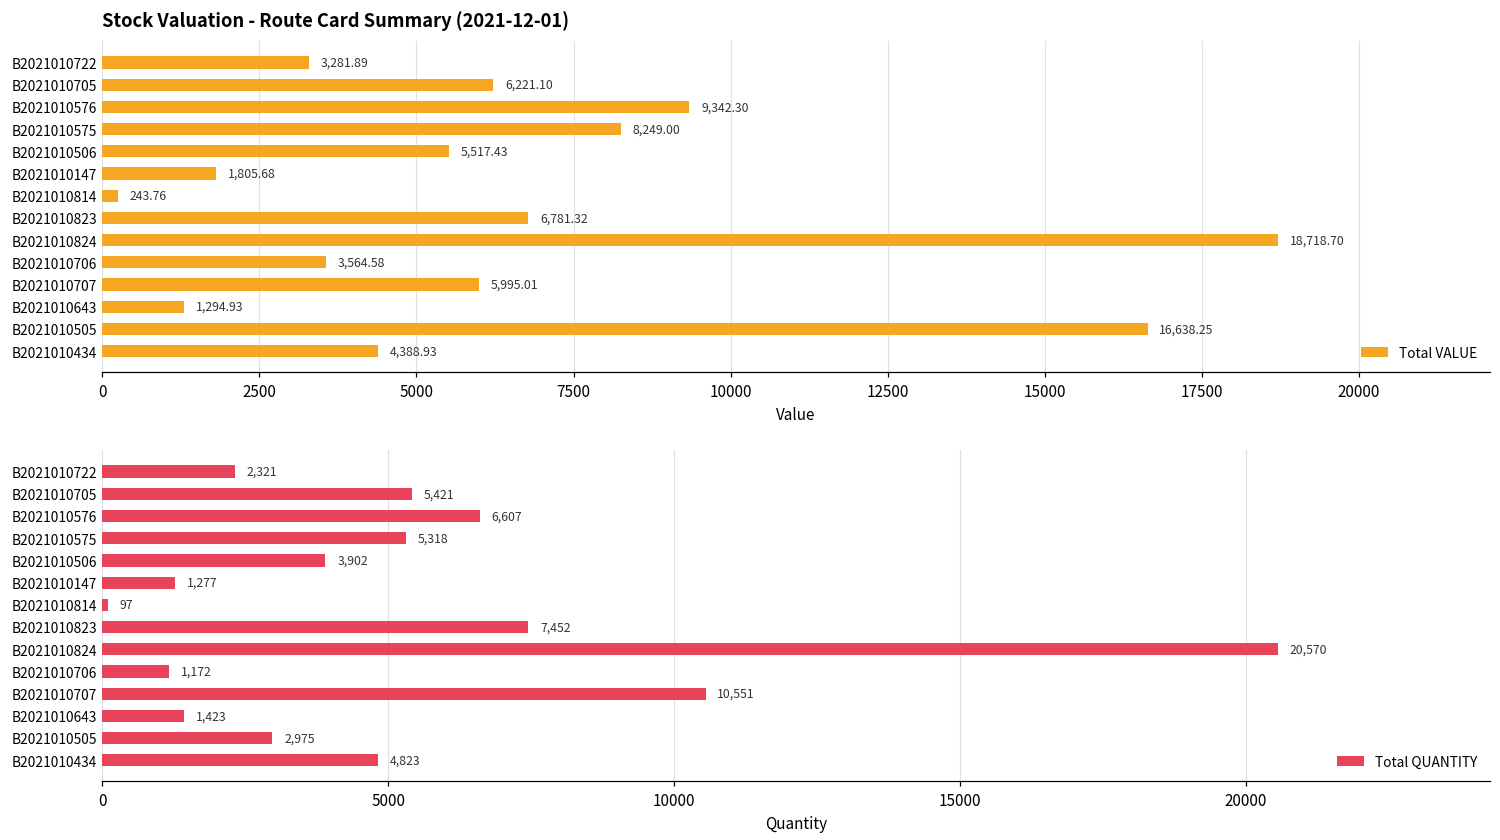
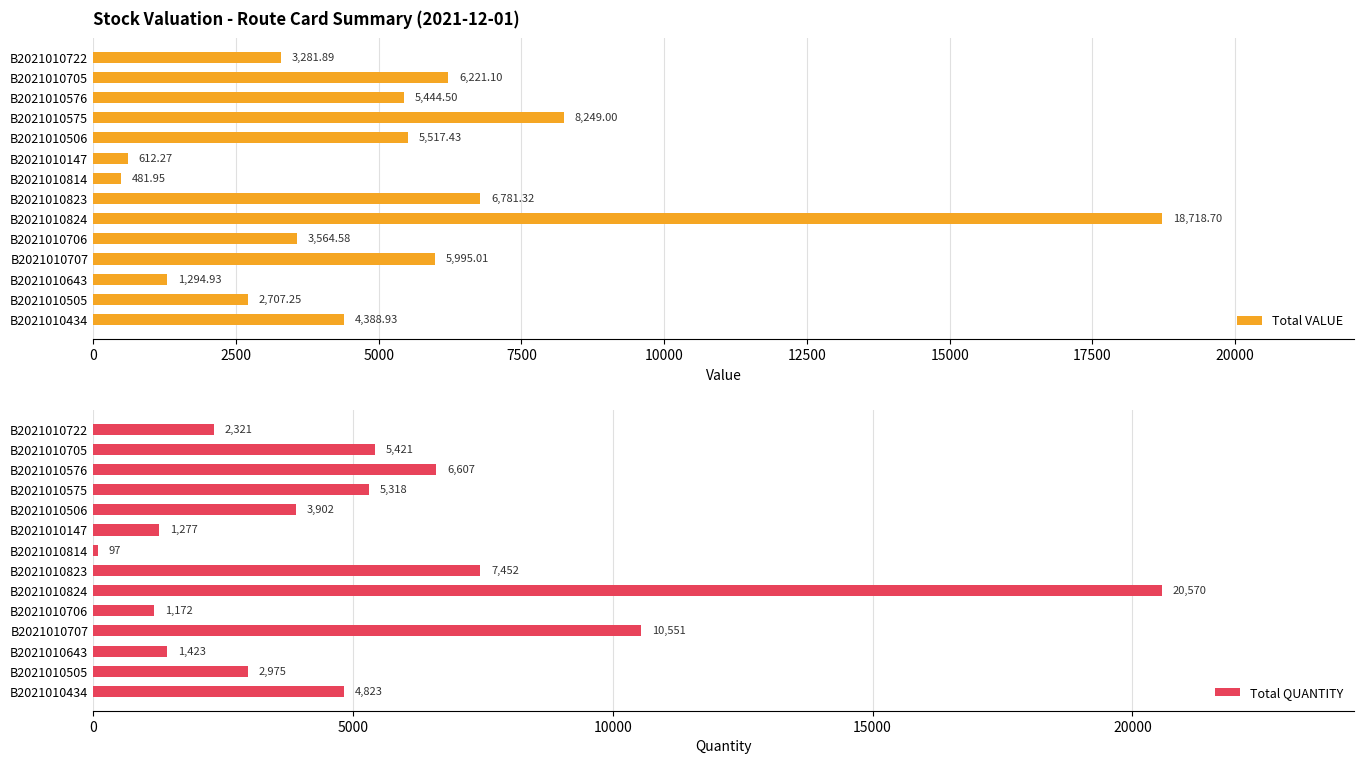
Stock Valuation - Route Card Summary (2021-12-01), B2021010576: 9,342.30 -> 5,444.50
Stock Valuation - Route Card Summary (2021-12-01), B2021010147: 1,805.68 -> 612.27
Stock Valuation - Route Card Summary (2021-12-01), B2021010814: 243.76 -> 481.95
Stock Valuation - Route Card Summary (2021-12-01), B2021010505: 16,638.25 -> 2,707.25
